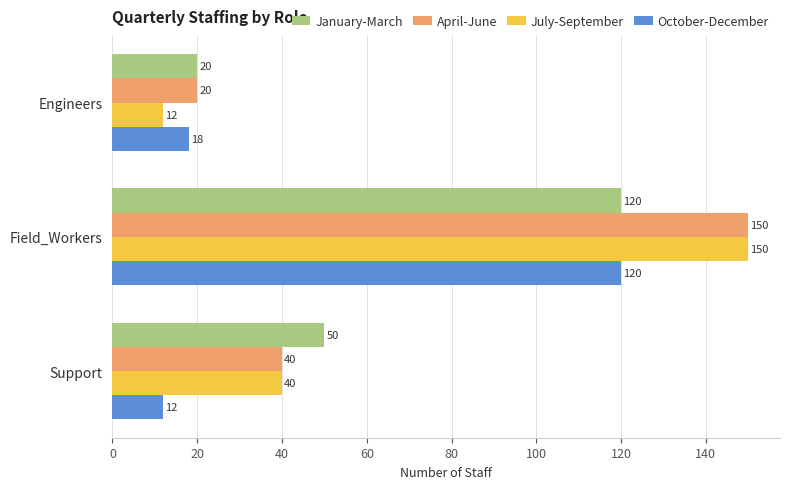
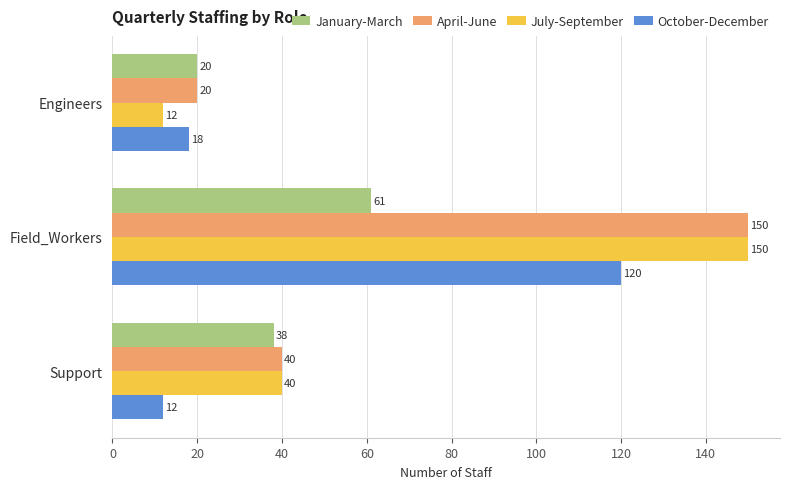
January-March, Field_Workers: 120 -> 61
January-March, Support: 50 -> 38
